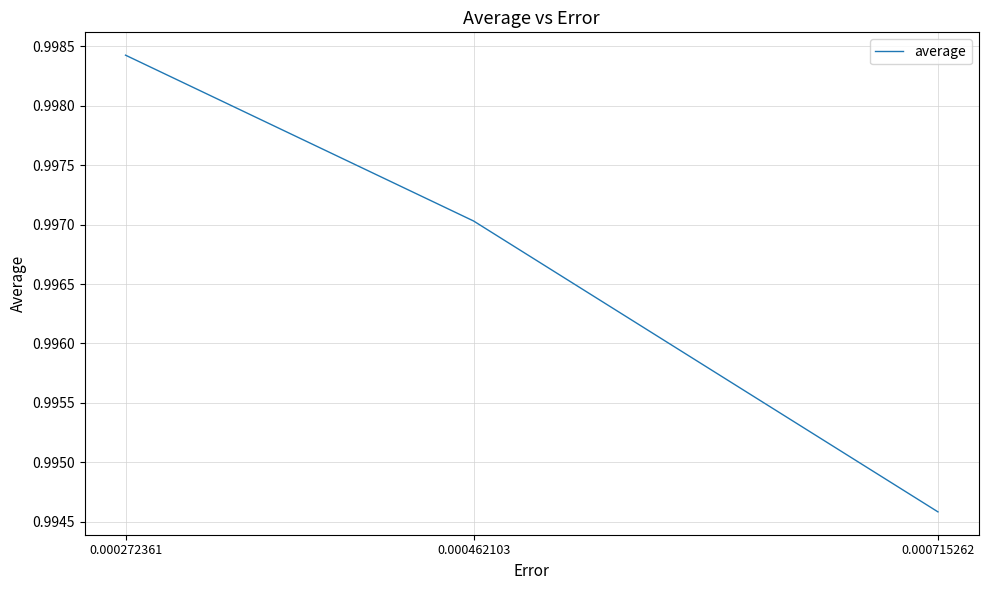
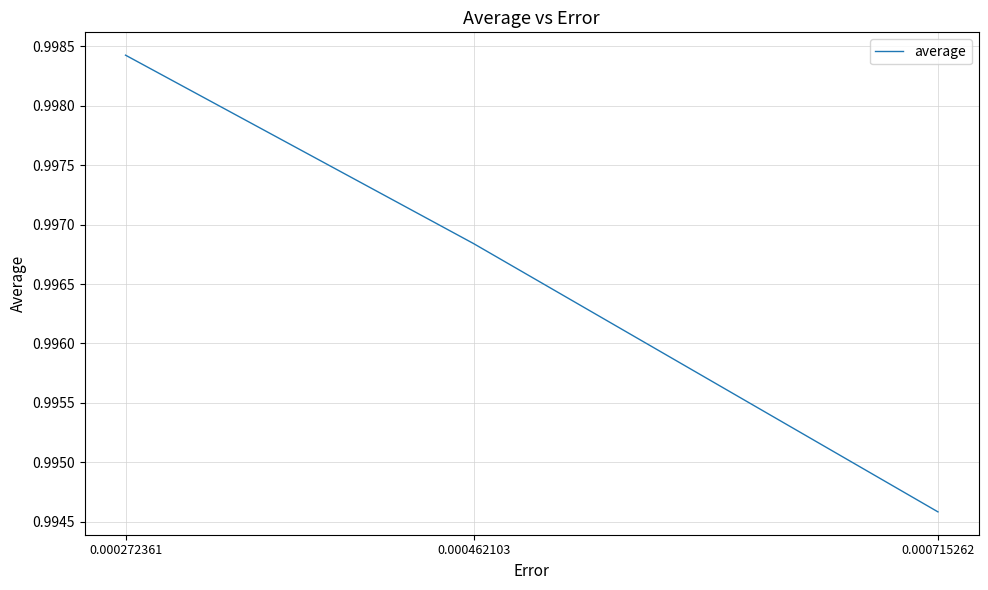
0.000462103: 0.99703 -> 0.99684
